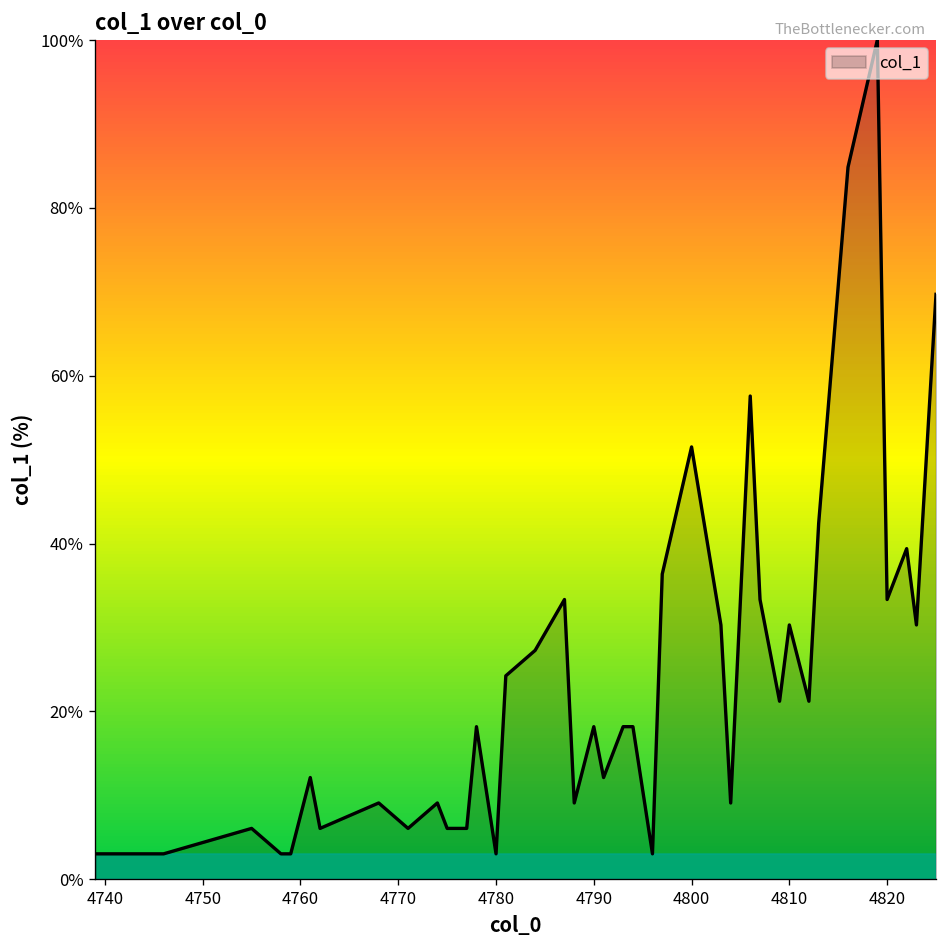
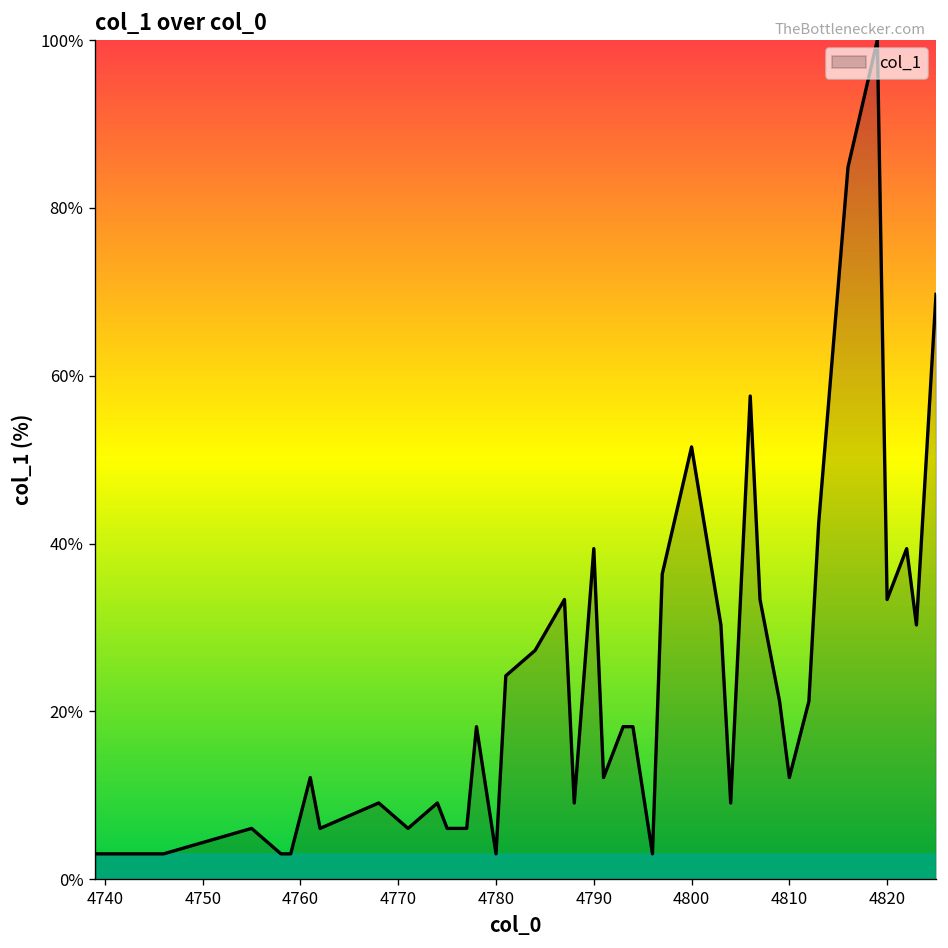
4790: 18% -> 39%
4810: 30% -> 12%
